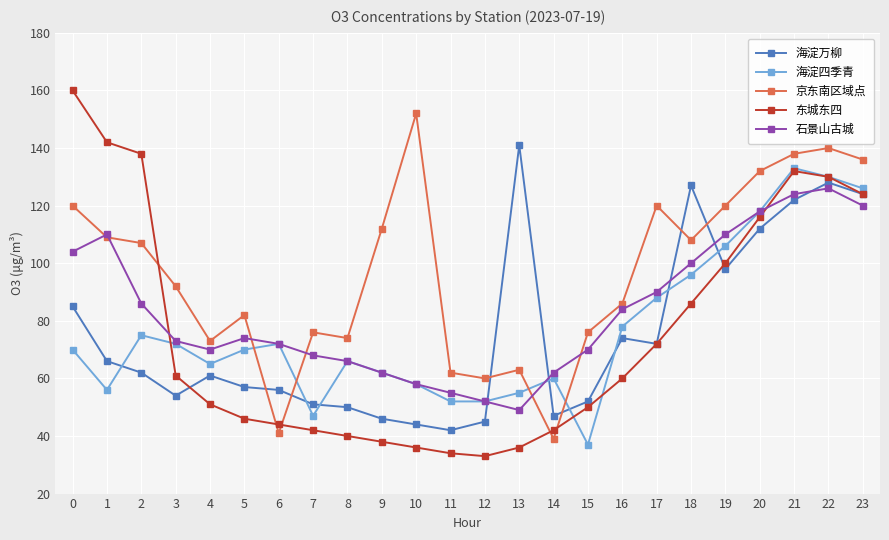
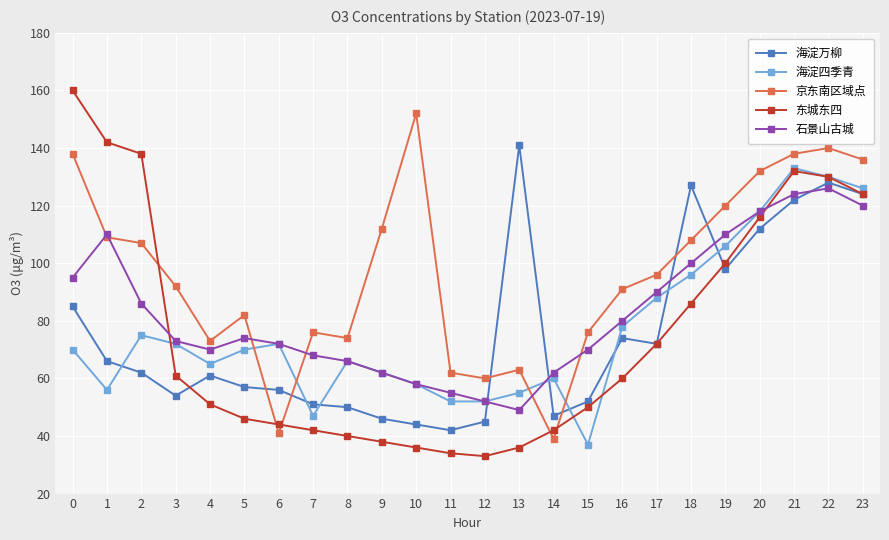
京东南区域点, 0: 120 -> 138
石景山古城, 0: 104 -> 95
京东南区域点, 16: 86 -> 91
石景山古城, 16: 84 -> 80
京东南区域点, 17: 120 -> 96
